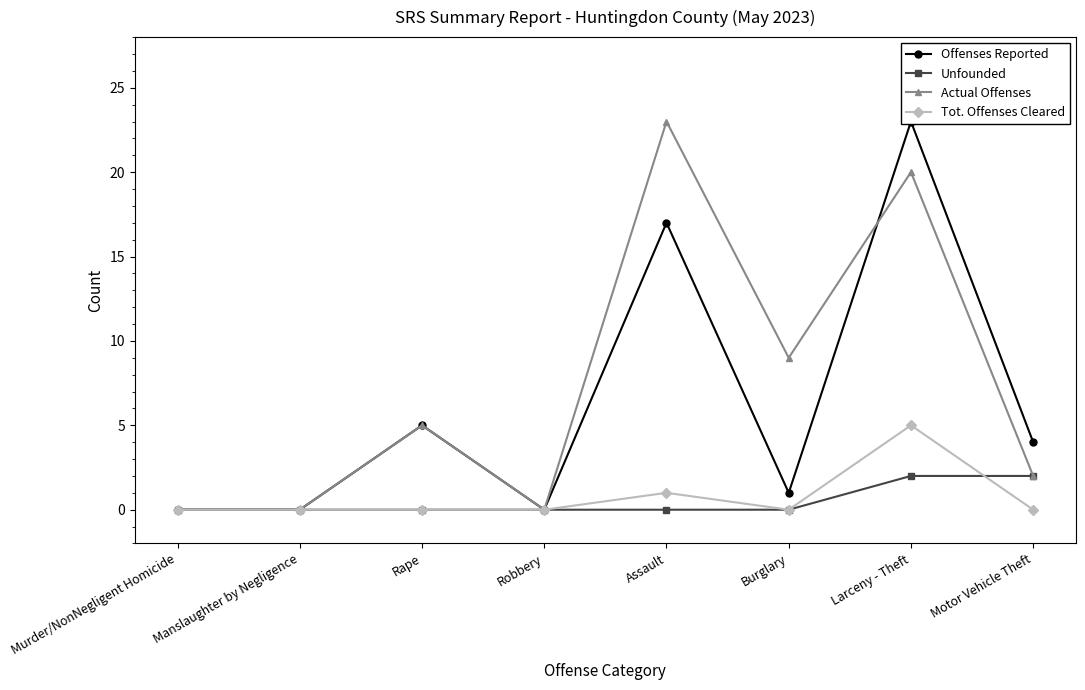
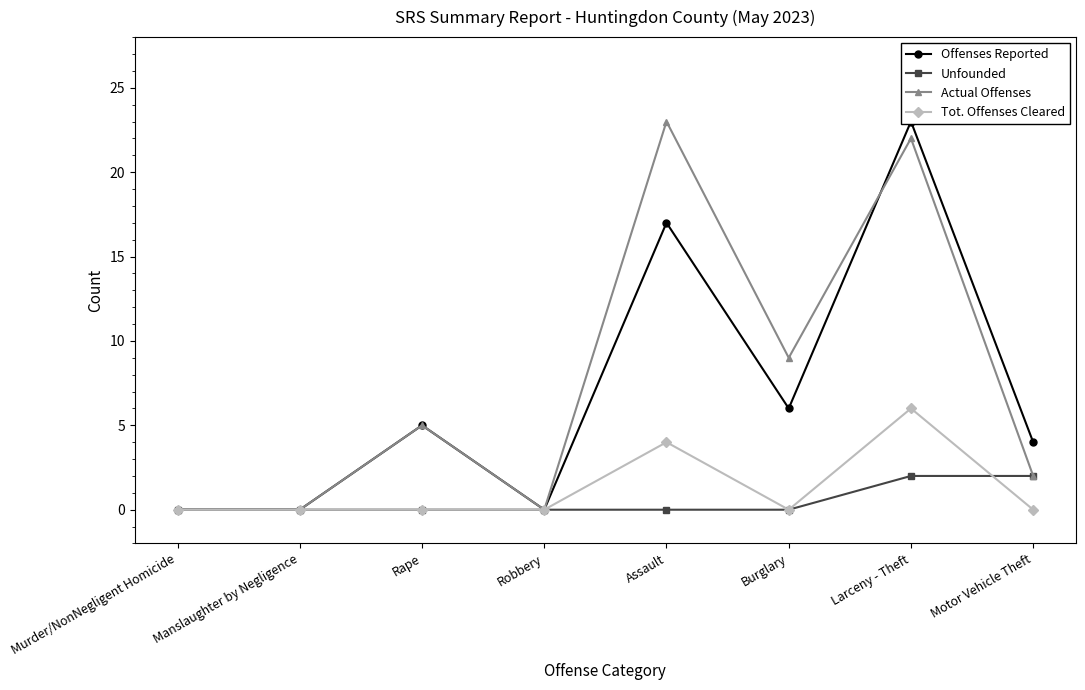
Tot. Offenses Cleared, Assault: 1 -> 4
Offenses Reported, Burglary: 1 -> 6
Actual Offenses, Larceny - Theft: 20 -> 22
Tot. Offenses Cleared, Larceny - Theft: 5 -> 6
